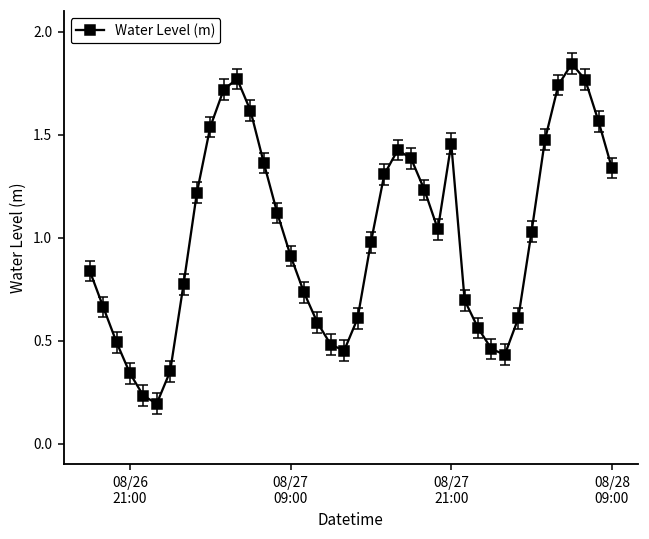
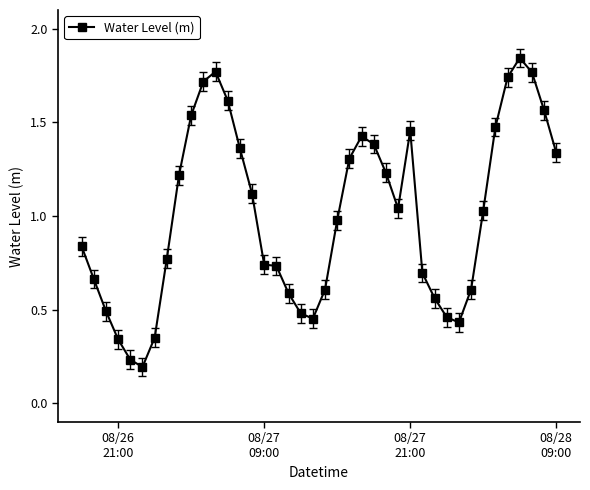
Water Level (m), 08/27 09:00: 0.91 -> 0.74
